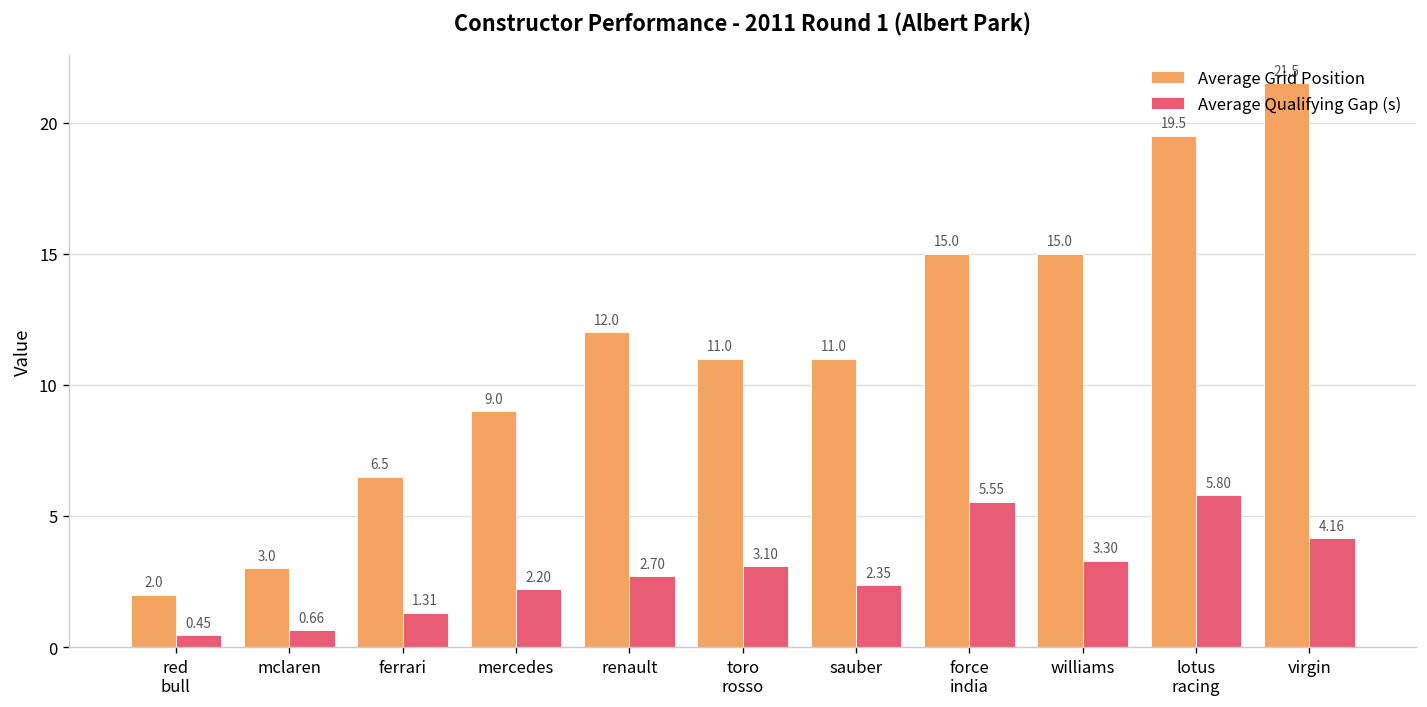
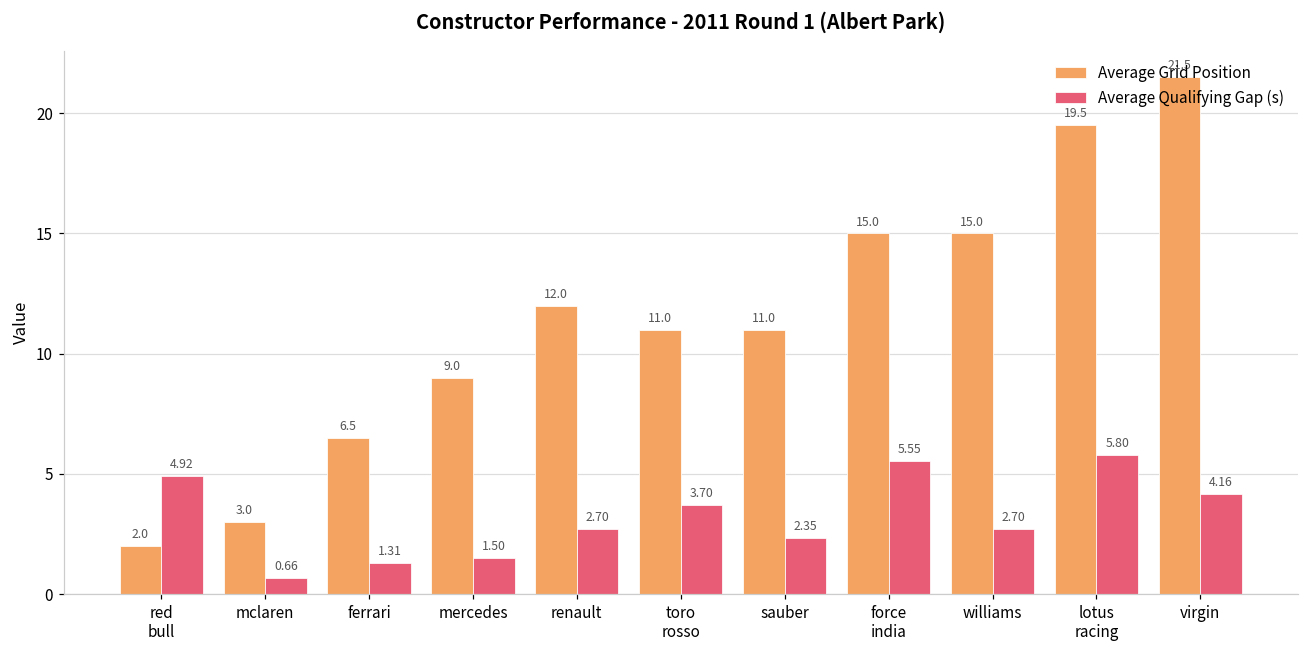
Average Qualifying Gap (s), red bull: 0.45 -> 4.92
Average Qualifying Gap (s), mercedes: 2.20 -> 1.50
Average Qualifying Gap (s), toro rosso: 3.10 -> 3.70
Average Qualifying Gap (s), williams: 3.30 -> 2.70
